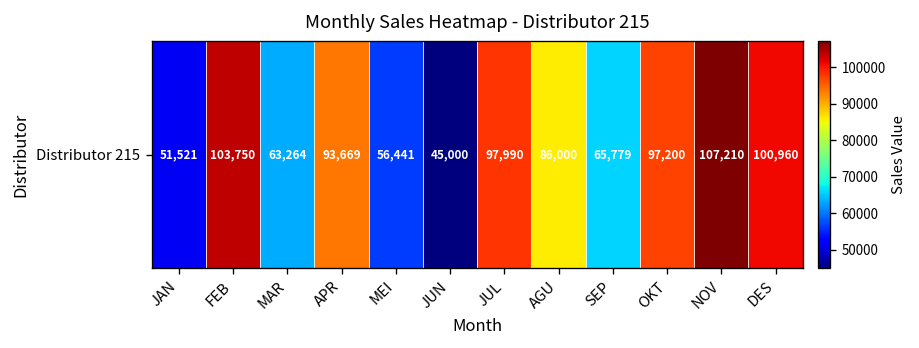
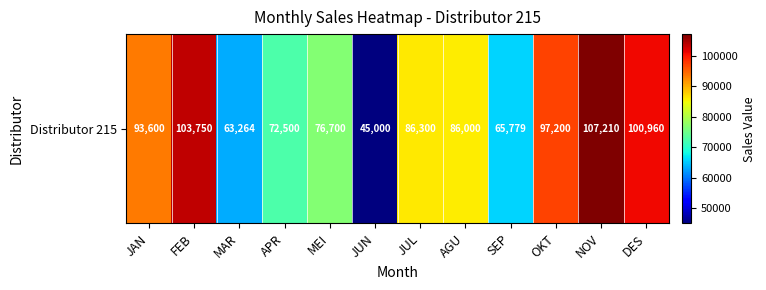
Distributor 215, JAN: 51,521 -> 93,600
Distributor 215, APR: 93,669 -> 72,500
Distributor 215, MEI: 56,441 -> 76,700
Distributor 215, JUL: 97,990 -> 86,300
